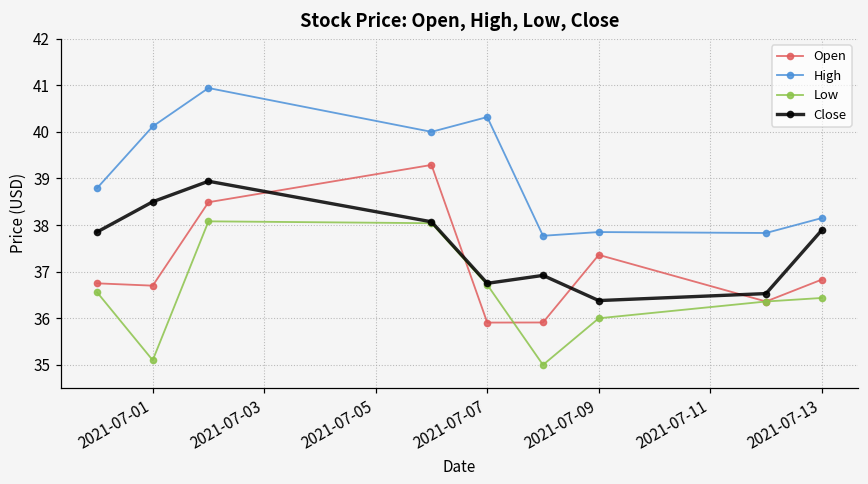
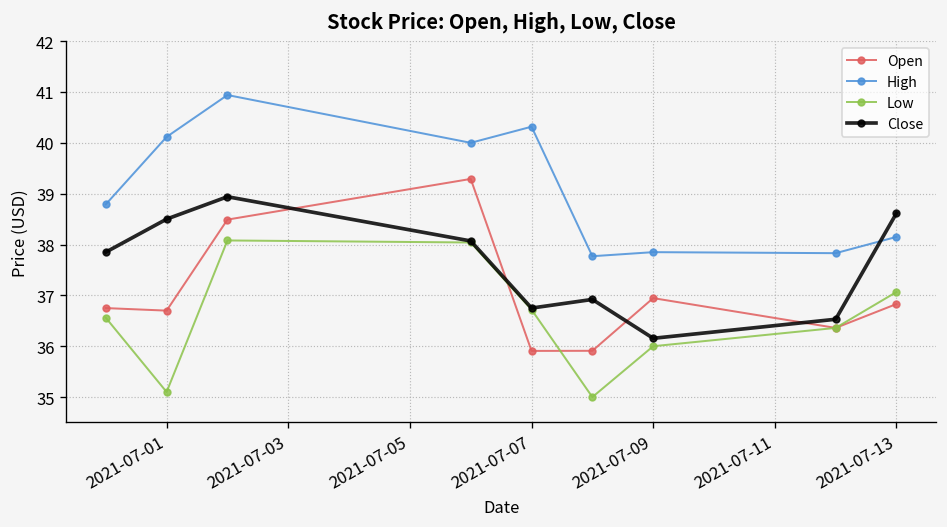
Open, 2021-07-09: 37.4 -> 36.9
Close, 2021-07-09: 36.4 -> 36.2
Low, 2021-07-13: 36.4 -> 37.1
Close, 2021-07-13: 37.9 -> 38.6
